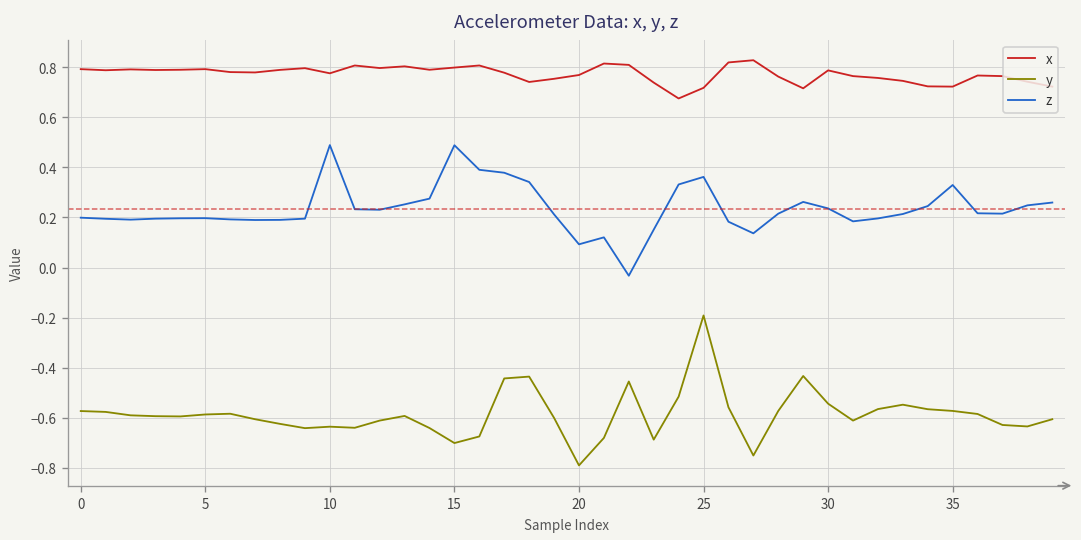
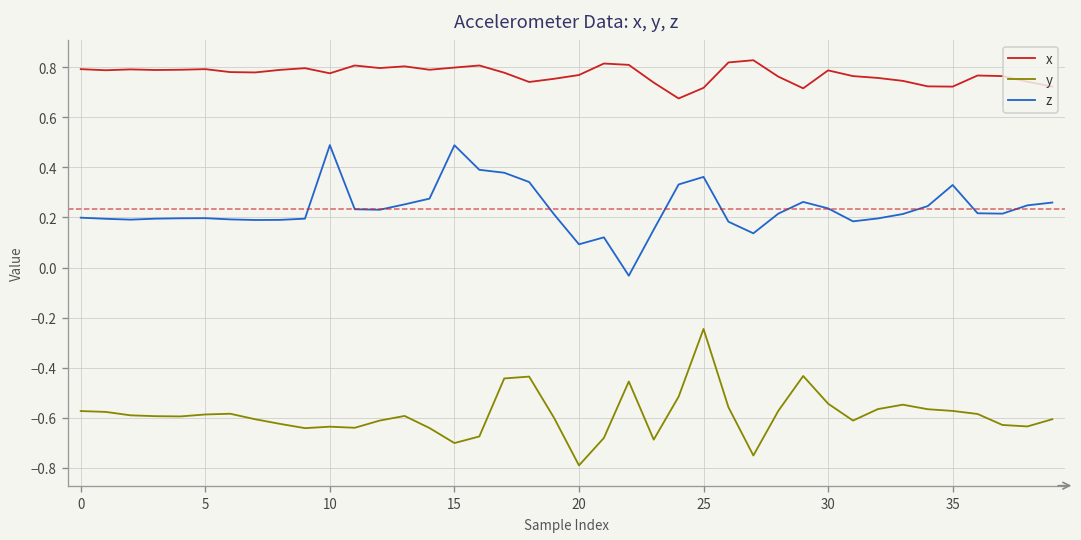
y, 25: -0.19 -> -0.25
